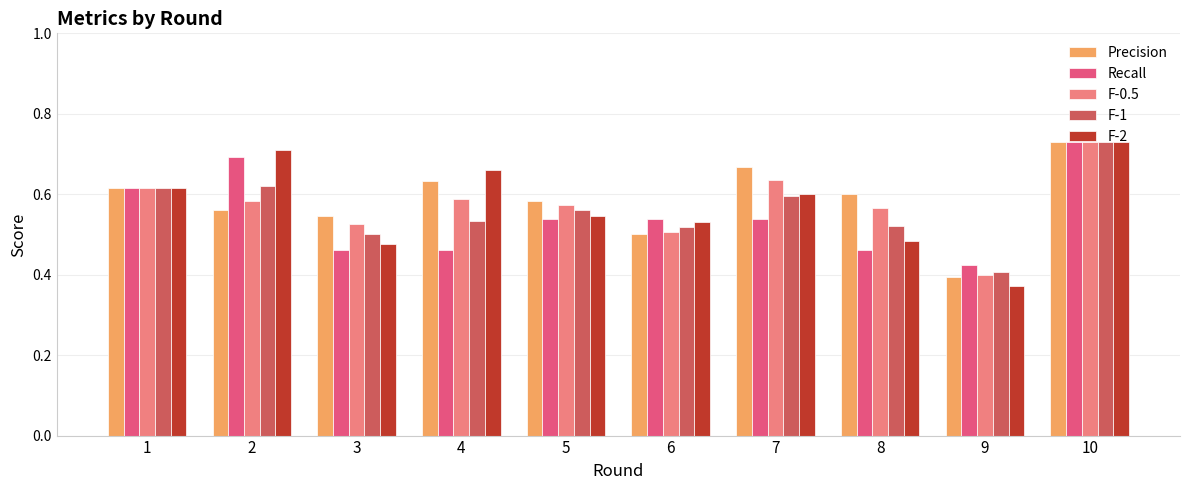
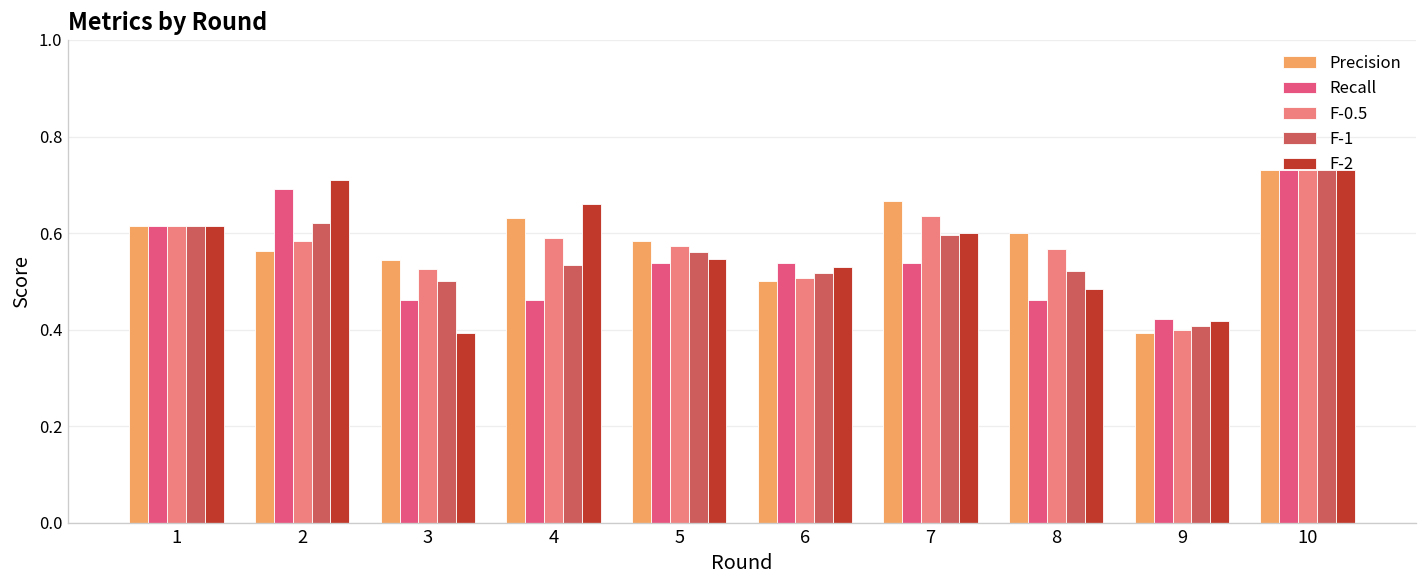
F-2, 3: 0.48 -> 0.39
F-2, 9: 0.37 -> 0.42
